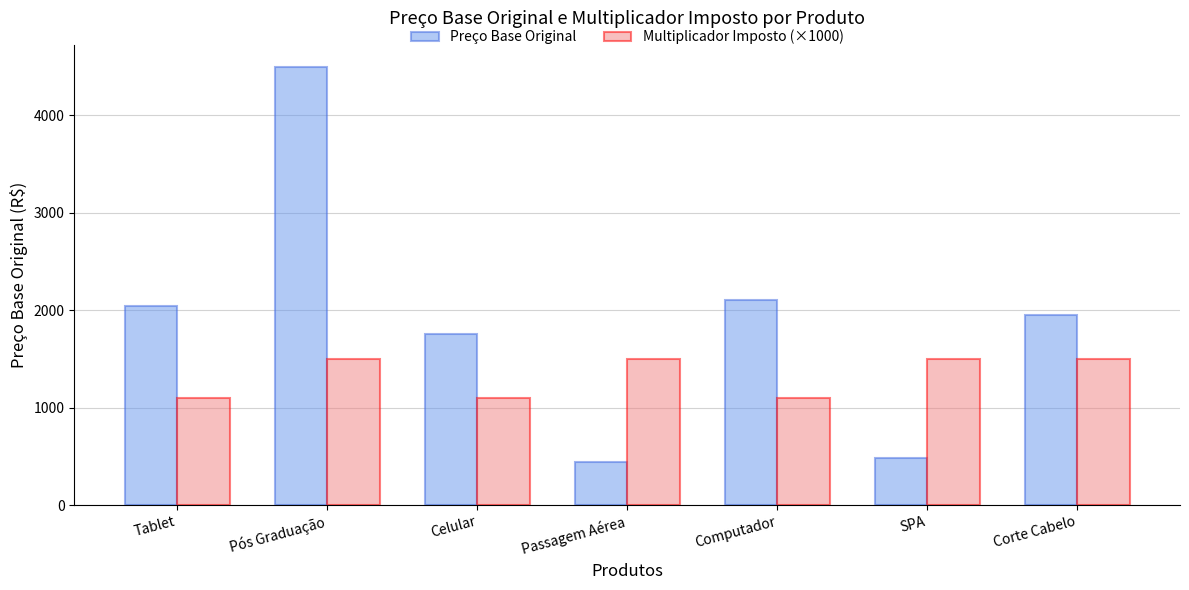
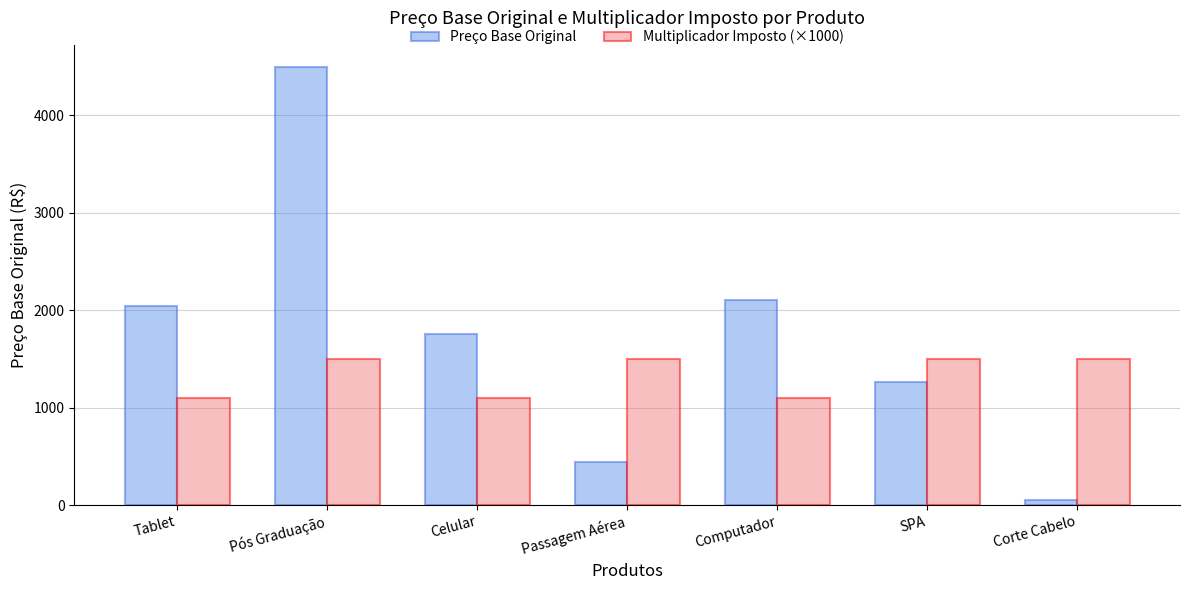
Preço Base Original, SPA: 500 -> 1300
Preço Base Original, Corte Cabelo: 1900 -> 100
